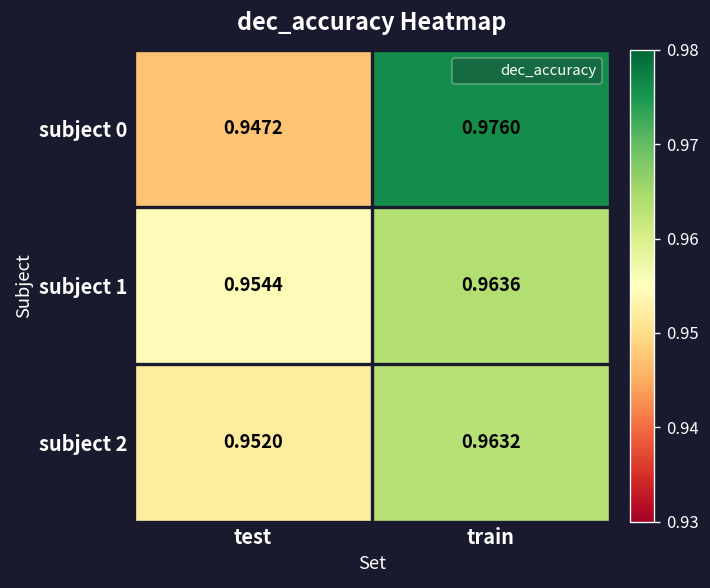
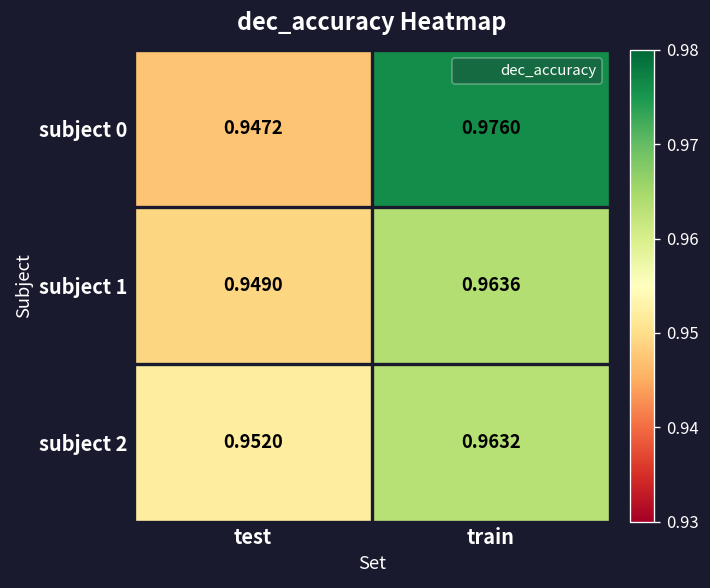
subject 1, test: 0.9544 -> 0.9490
